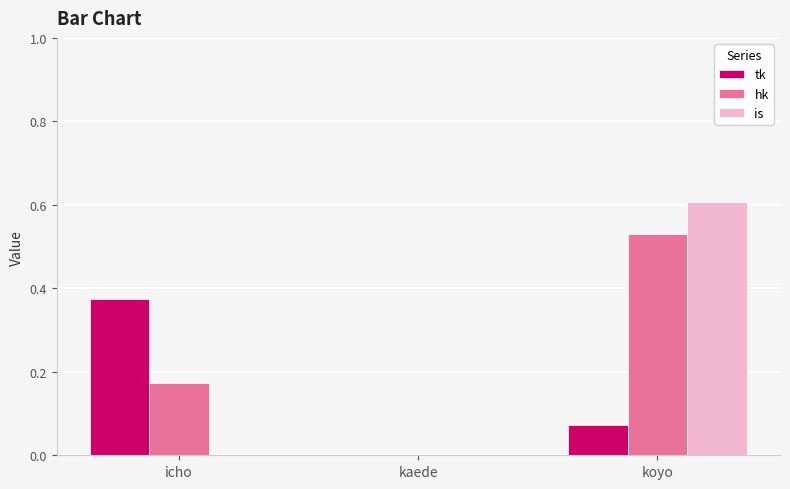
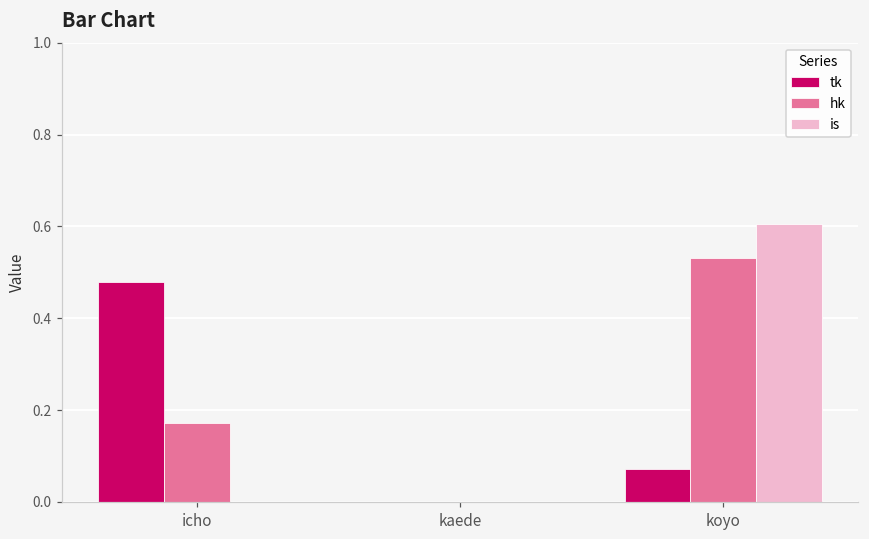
tk, icho: 0.37 -> 0.48
